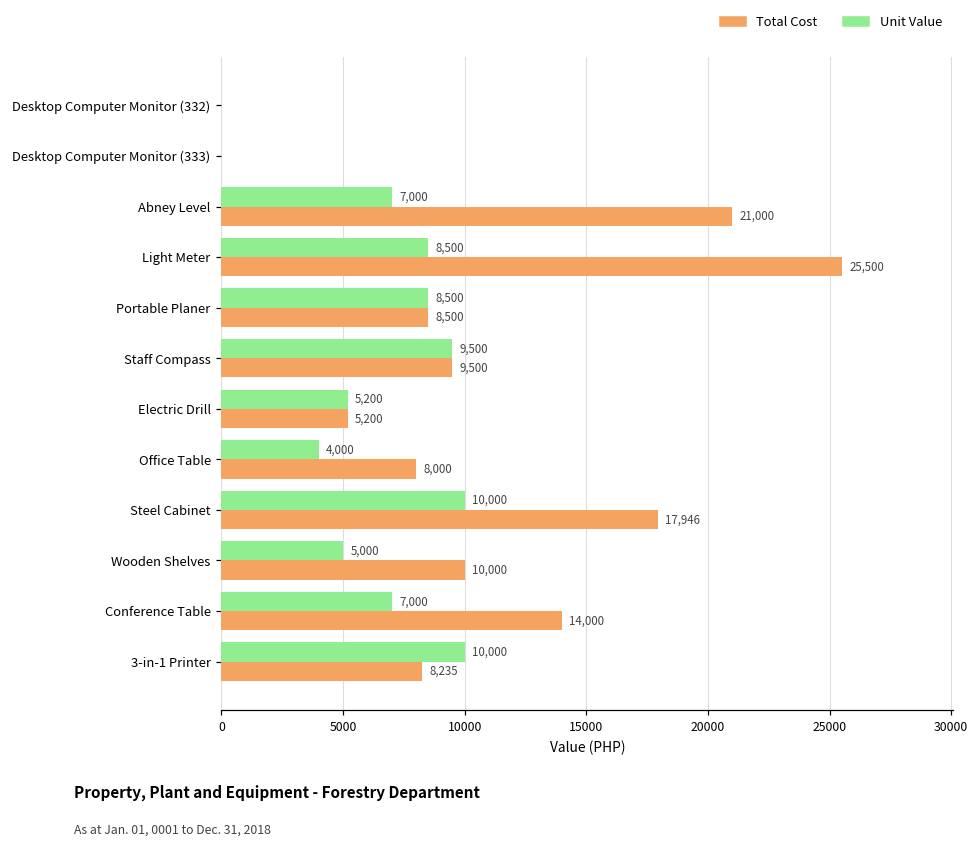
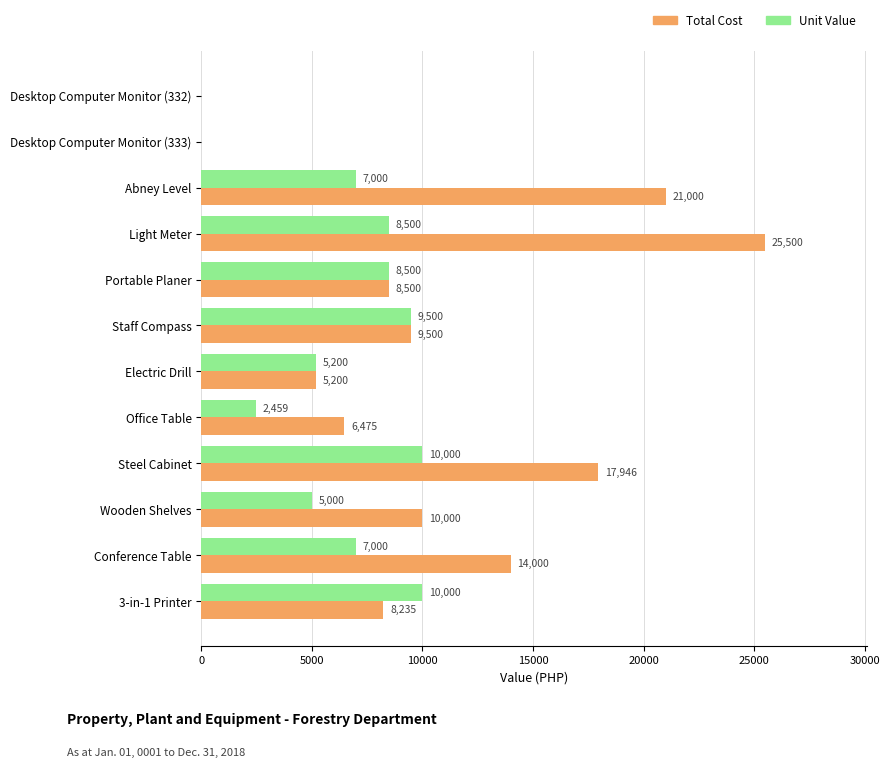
Unit Value, Office Table: 4,000 -> 2,459
Total Cost, Office Table: 8,000 -> 6,475
